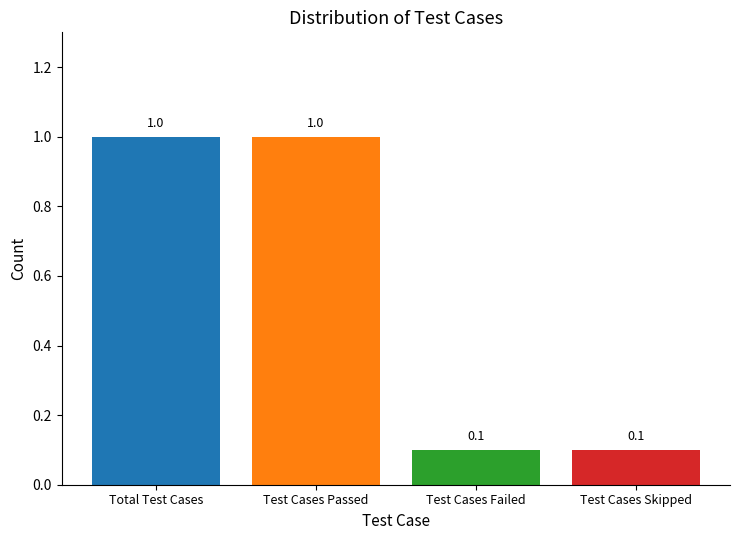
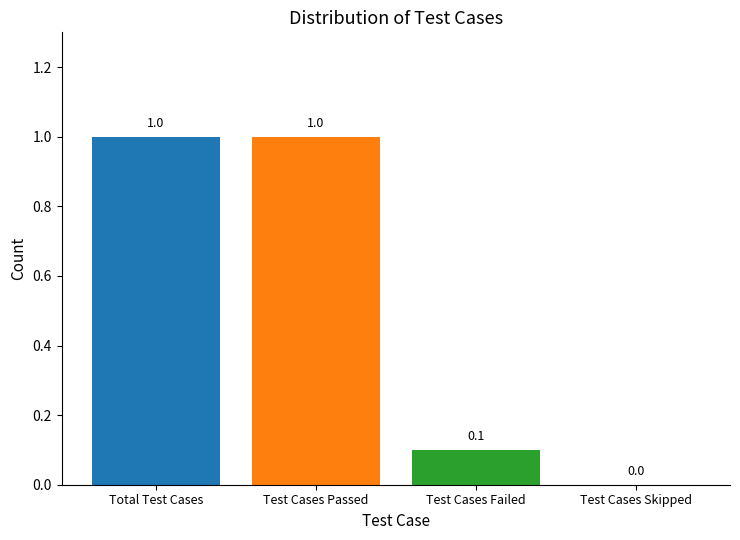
Test Cases Skipped: 0.1 -> 0.0
